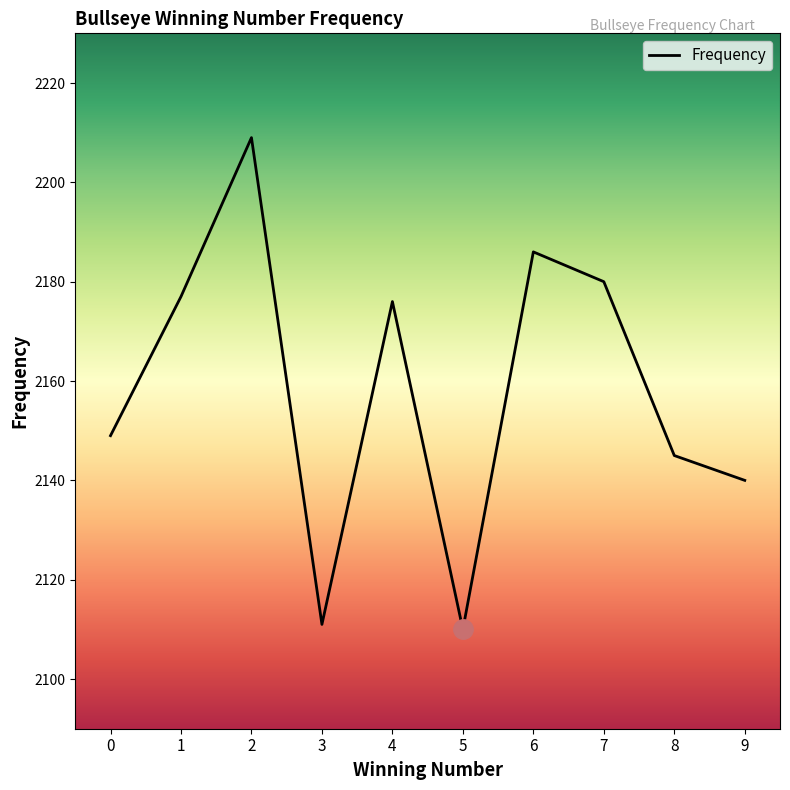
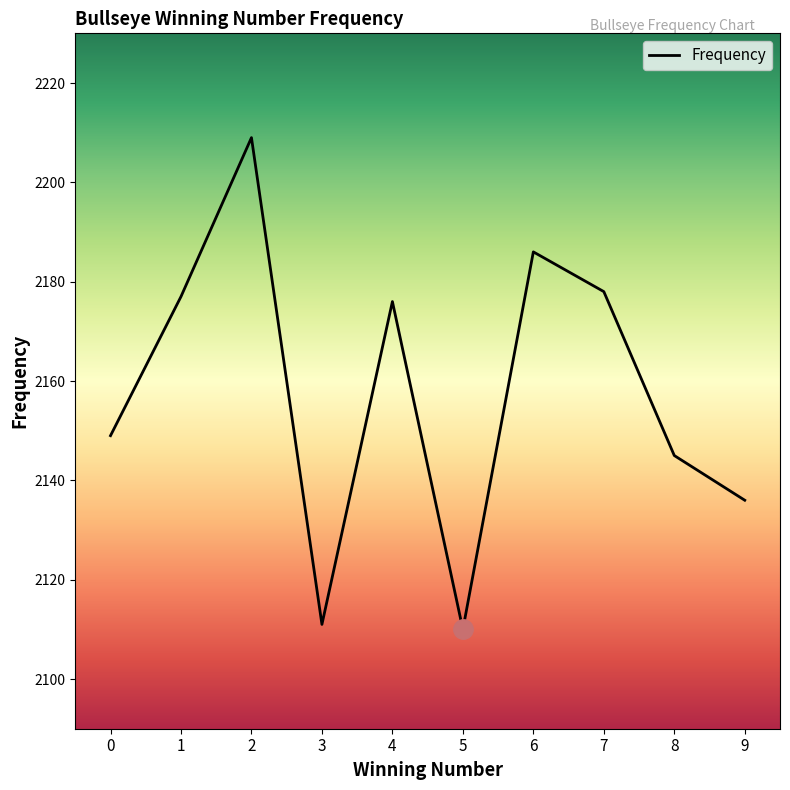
Frequency, 7: 2180 -> 2178
Frequency, 9: 2140 -> 2136
